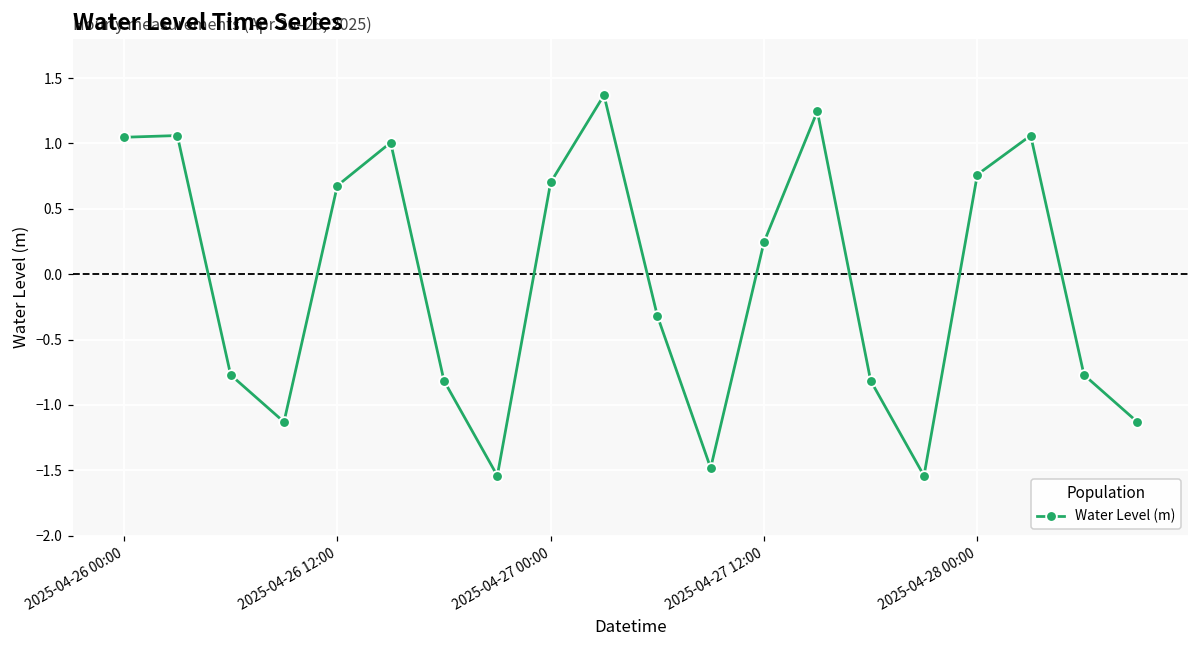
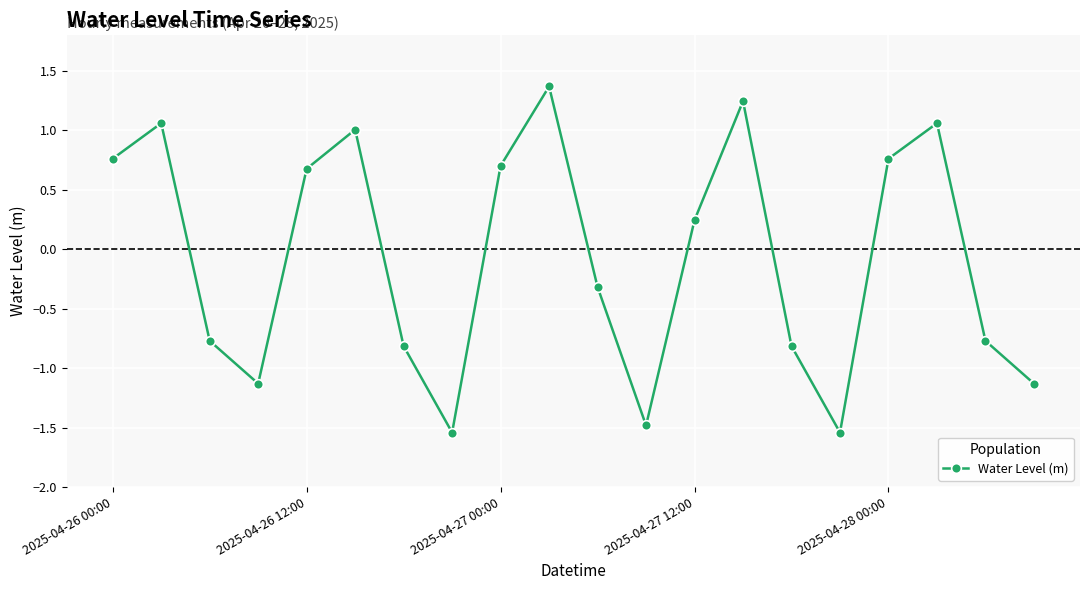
2025-04-26 00:00: 1.05 -> 0.76
